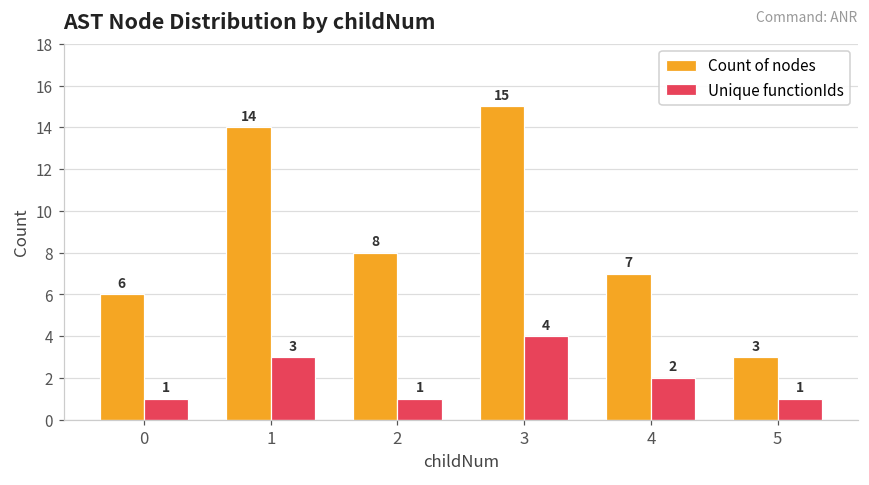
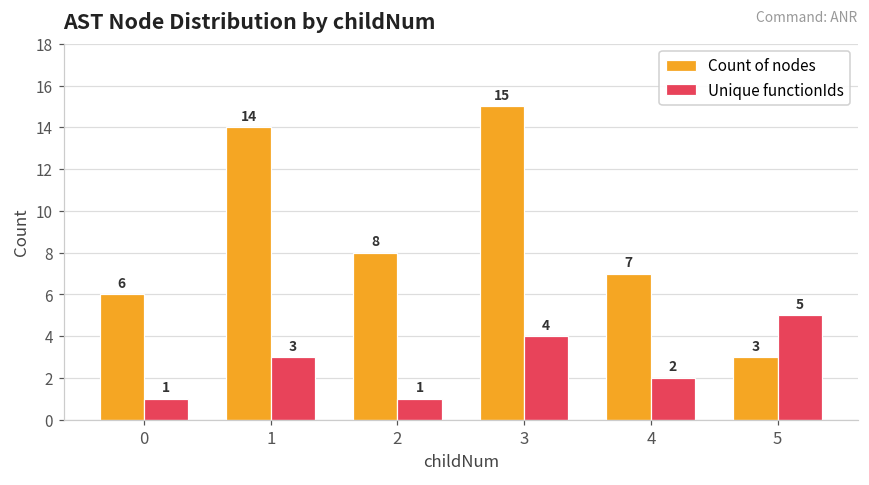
Unique functionIds, 5: 1 -> 5
